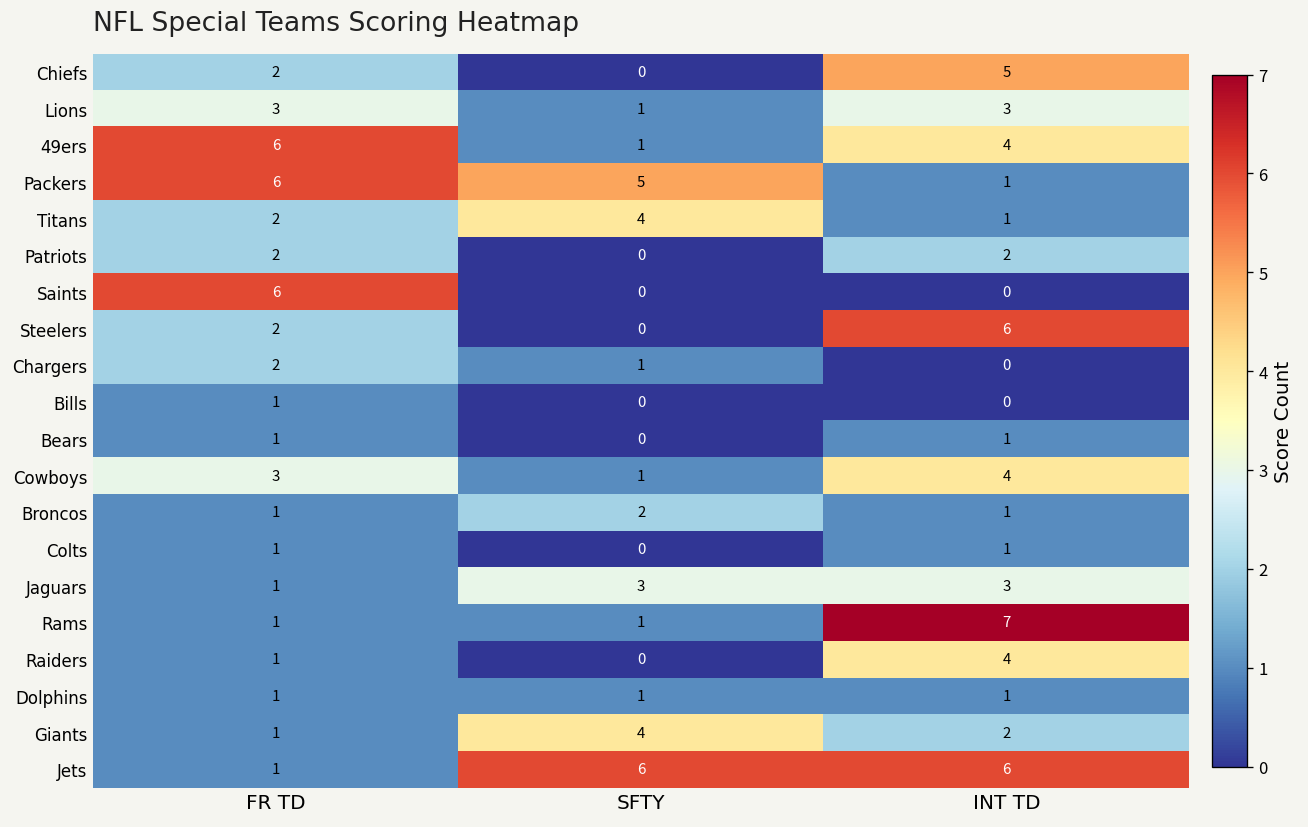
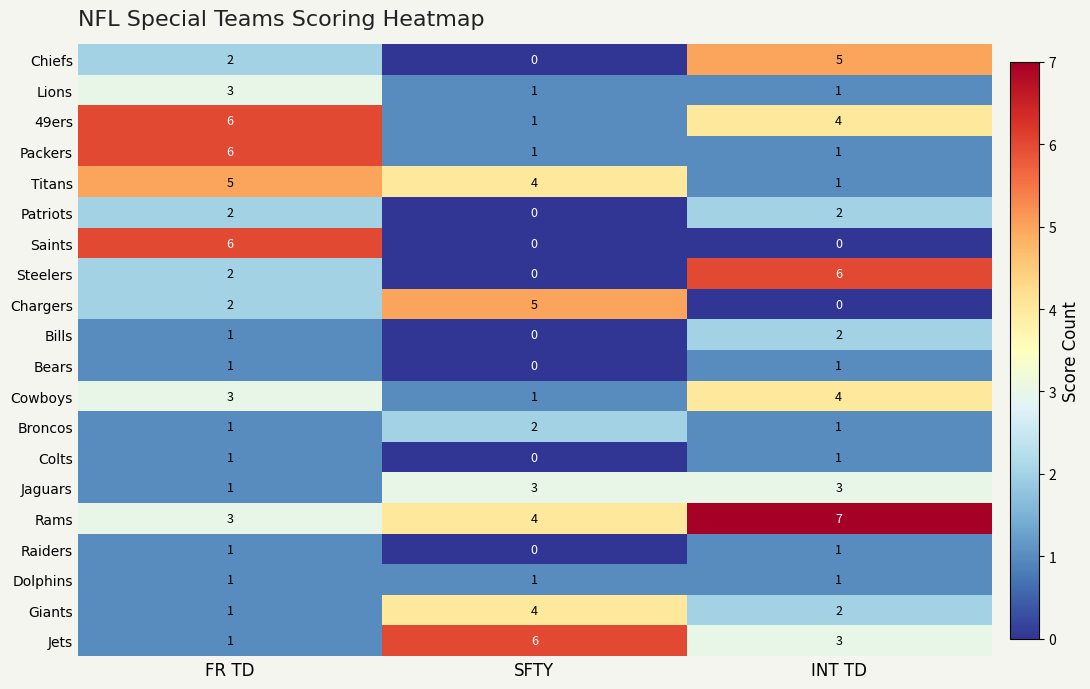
Lions, INT TD: 3 -> 1
Packers, SFTY: 5 -> 1
Titans, FR TD: 2 -> 5
Chargers, SFTY: 1 -> 5
Bills, INT TD: 0 -> 2
Rams, FR TD: 1 -> 3
Rams, SFTY: 1 -> 4
Raiders, INT TD: 4 -> 1
Jets, INT TD: 6 -> 3
